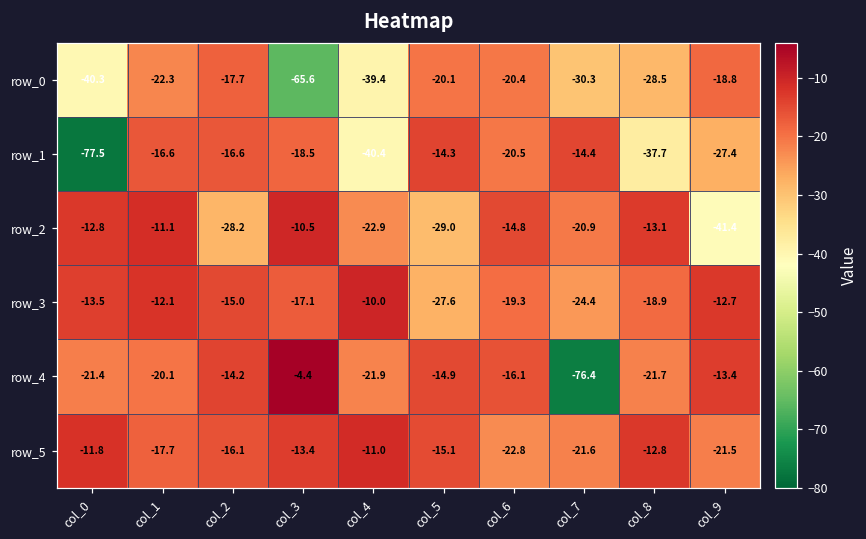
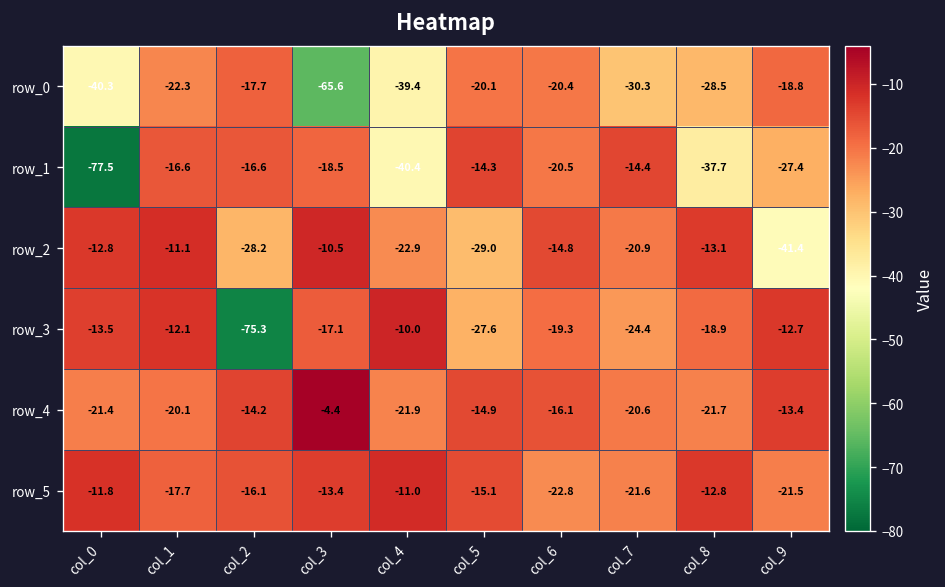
row_3, col_2: -15.0 -> -75.3
row_4, col_7: -76.4 -> -20.6
